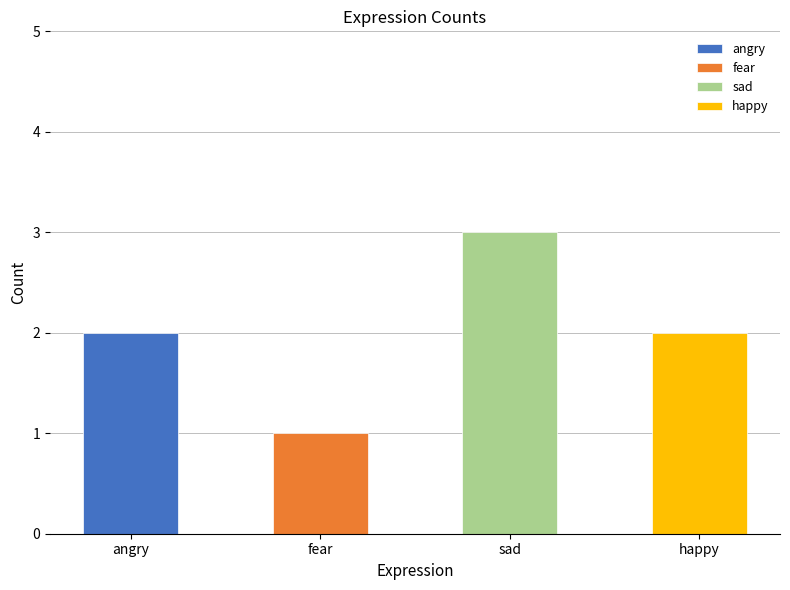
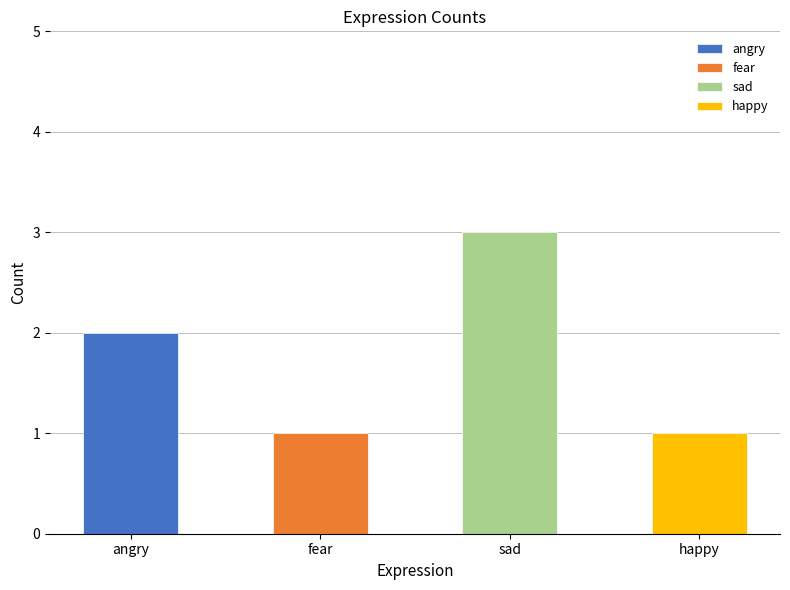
happy: 2 -> 1
